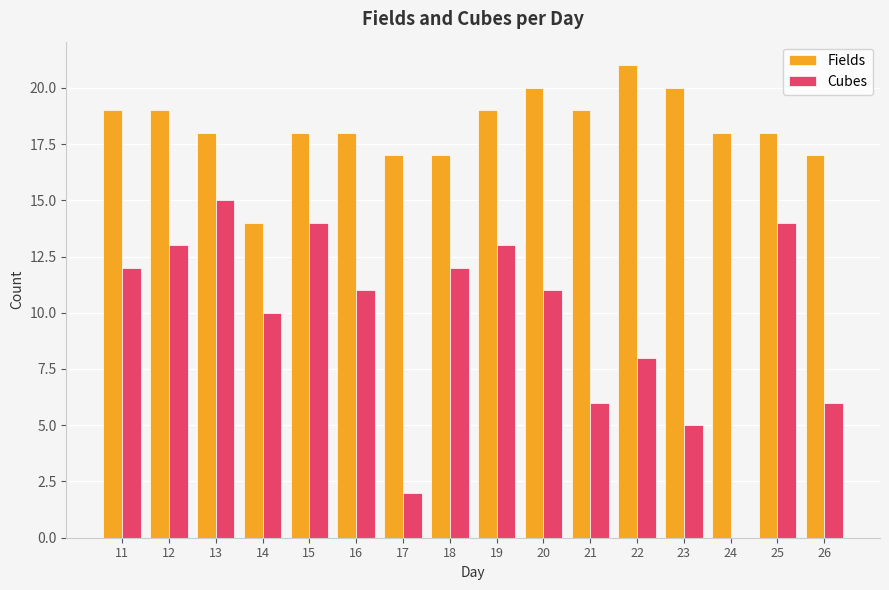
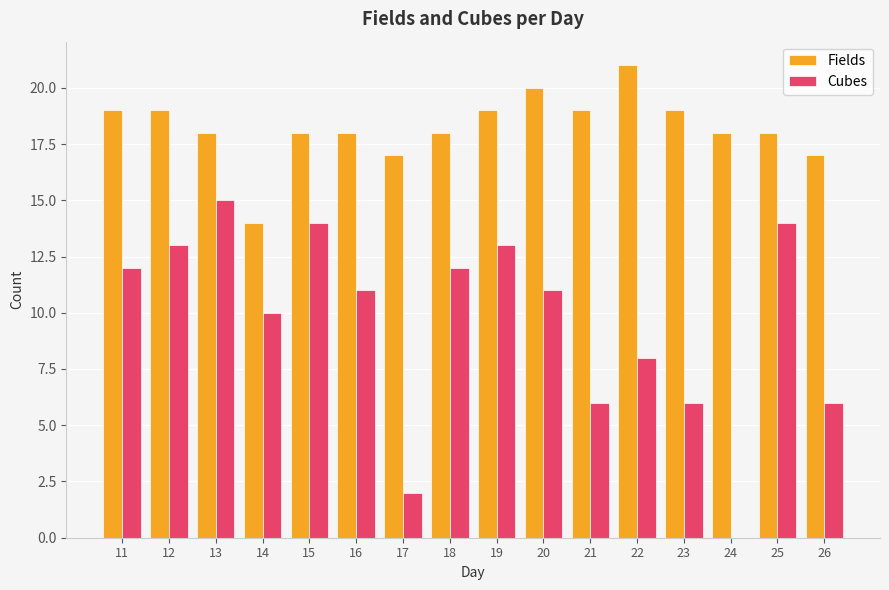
Fields, 18: 17 -> 18
Fields, 23: 20 -> 19
Cubes, 23: 5 -> 6
